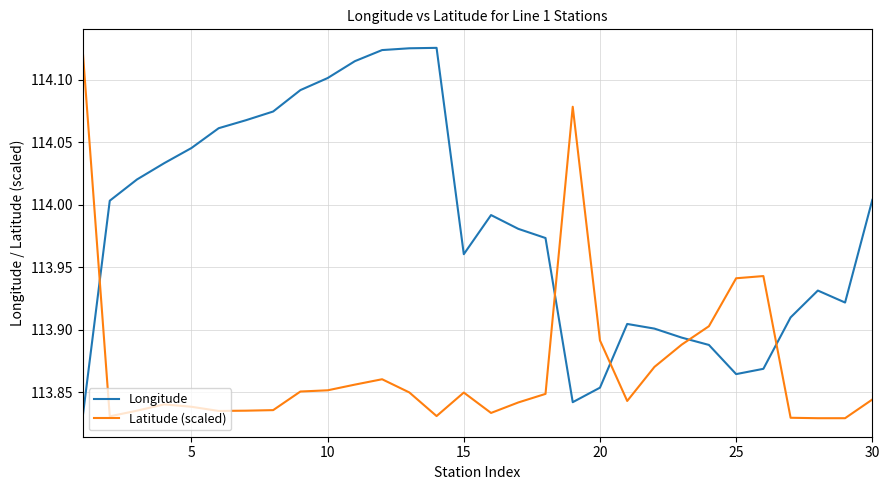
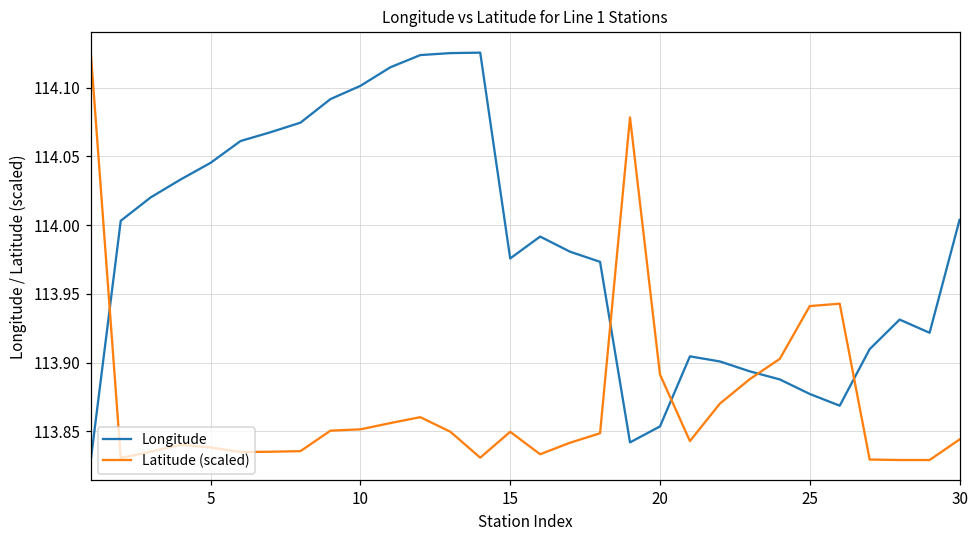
Longitude, 15: 113.960 -> 113.976
Longitude, 25: 113.864 -> 113.877
